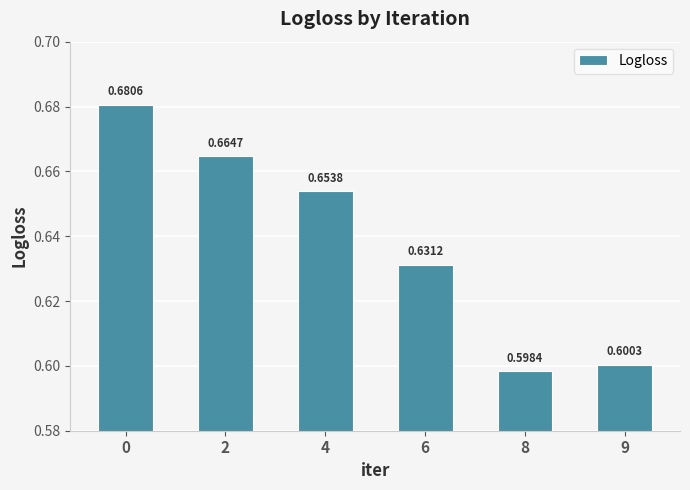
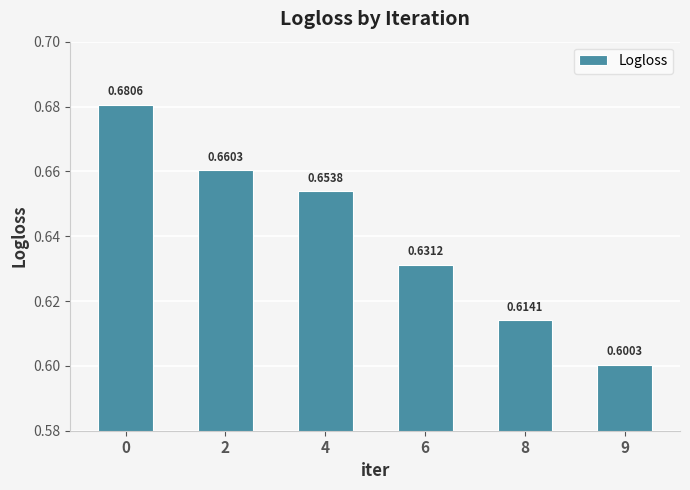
2: 0.6647 -> 0.6603
8: 0.5984 -> 0.6141
